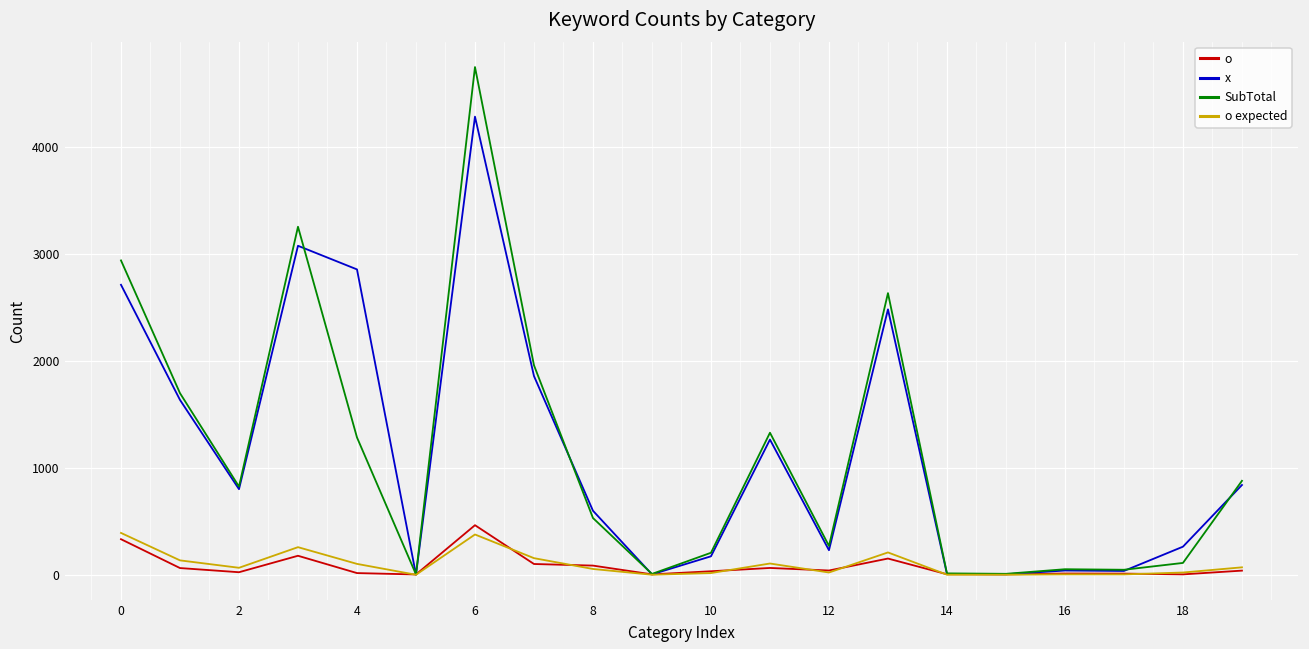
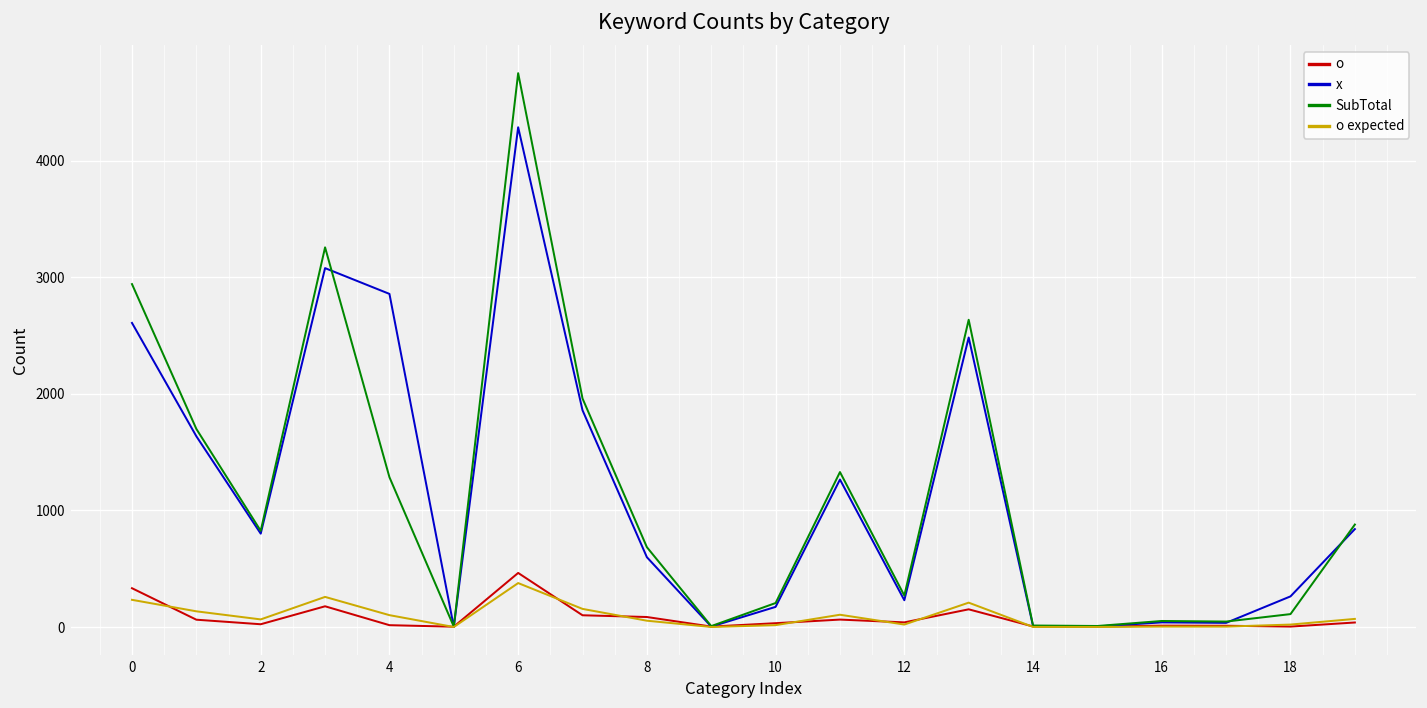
x, 0: 2700 -> 2600
o expected, 0: 400 -> 200
SubTotal, 8: 500 -> 700
